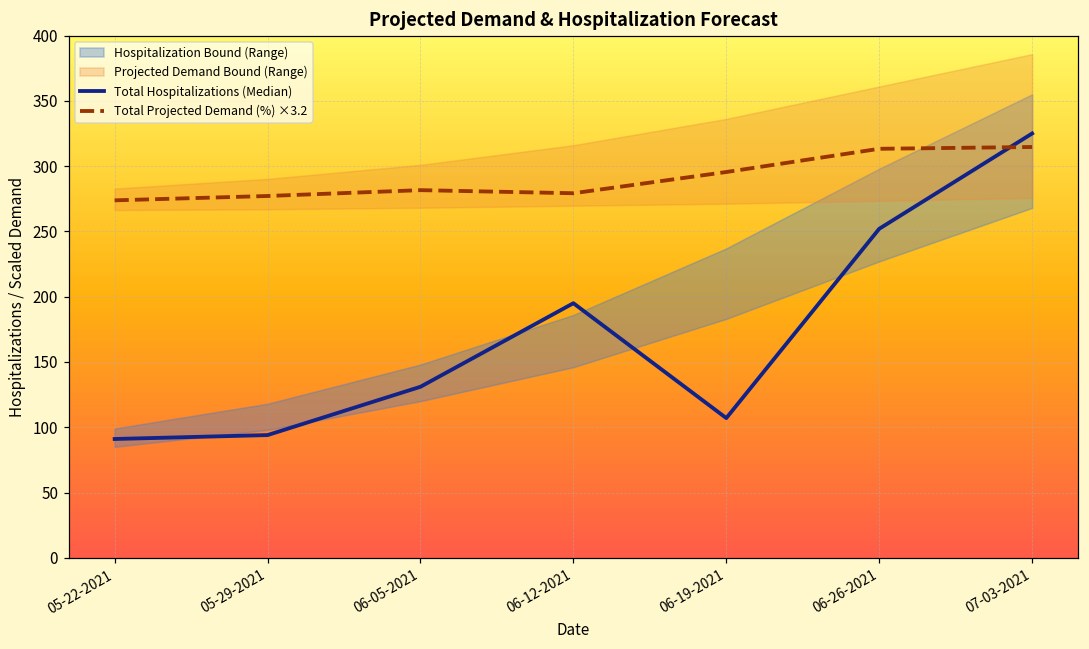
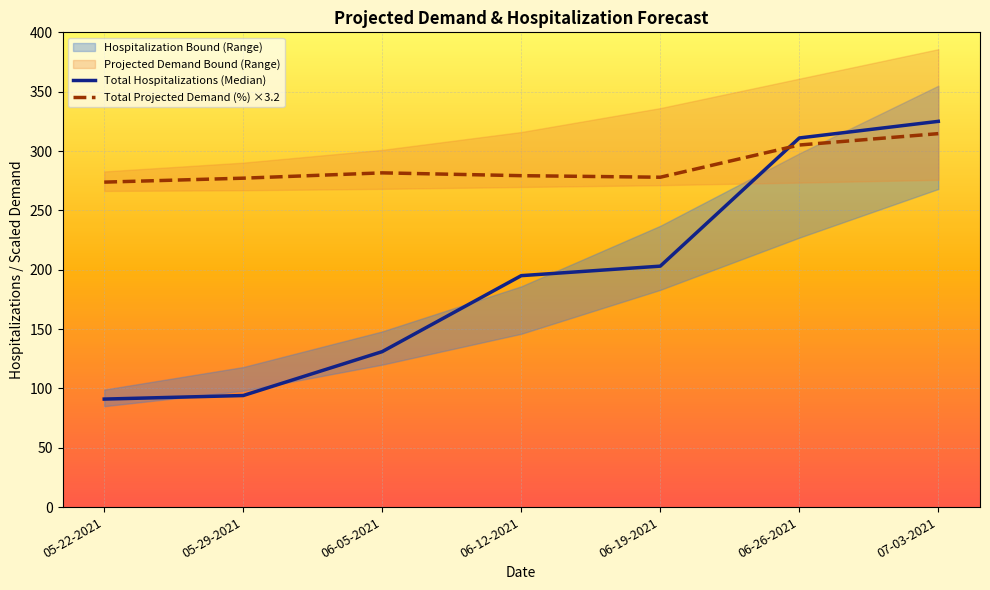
Total Hospitalizations (Median), 06-19-2021: 107 -> 203
Total Projected Demand (%) ×3.2, 06-19-2021: 295 -> 278
Total Hospitalizations (Median), 06-26-2021: 252 -> 311
Total Projected Demand (%) ×3.2, 06-26-2021: 313 -> 305
